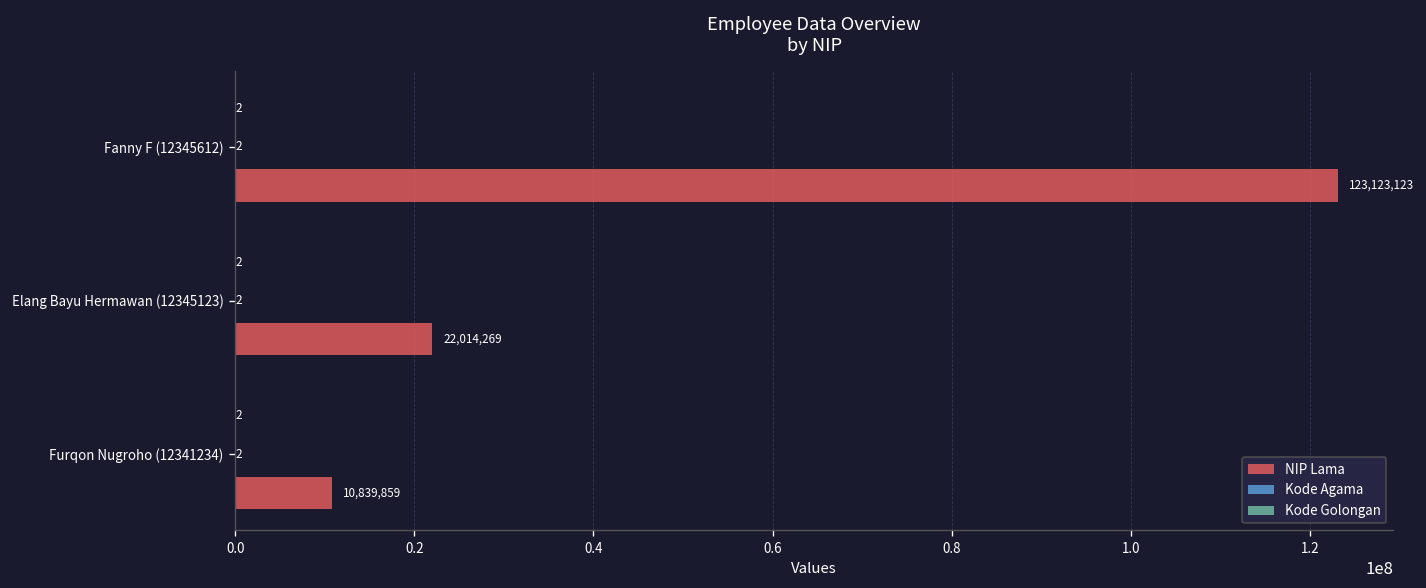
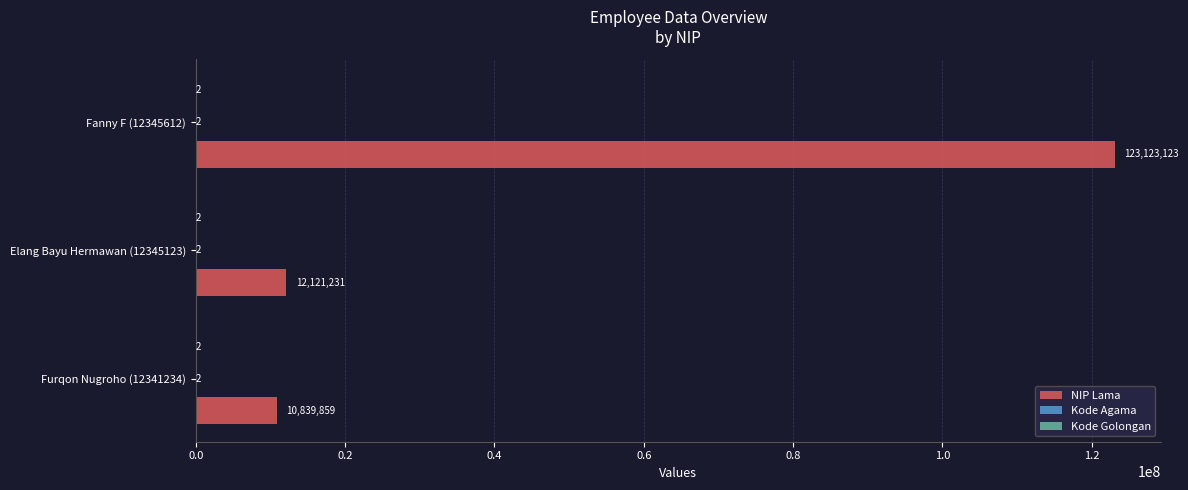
NIP Lama, Elang Bayu Hermawan (12345123): 22,014,269 -> 12,121,231
